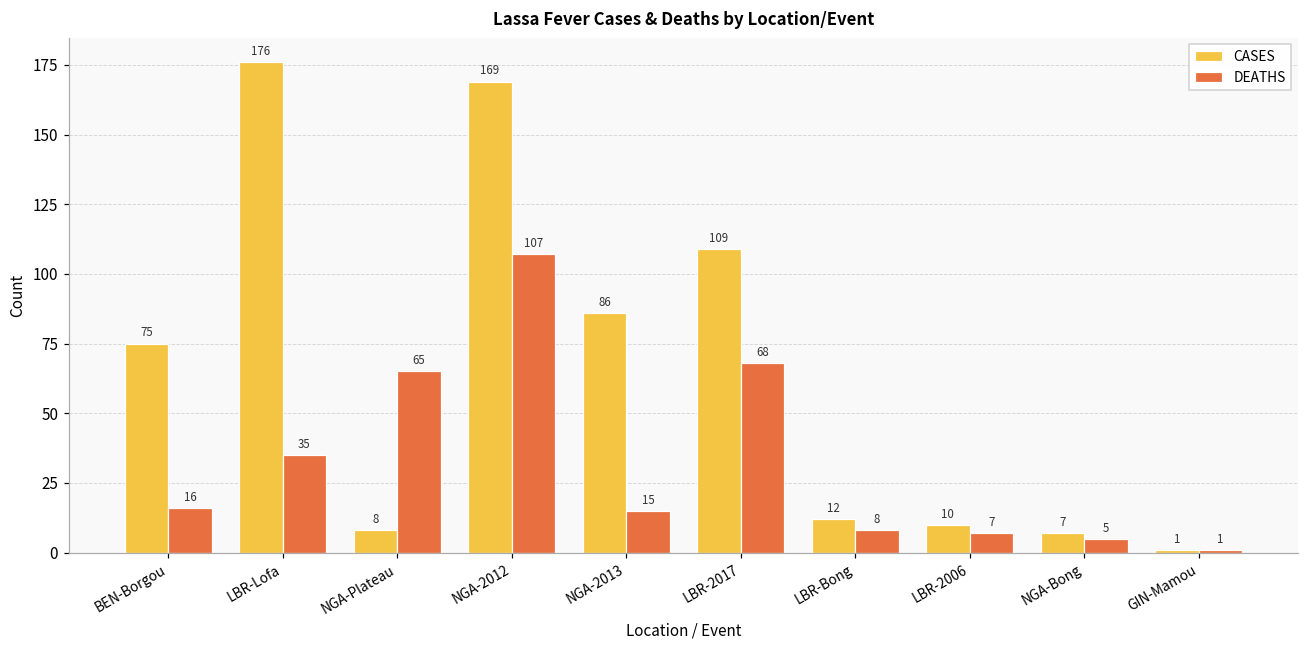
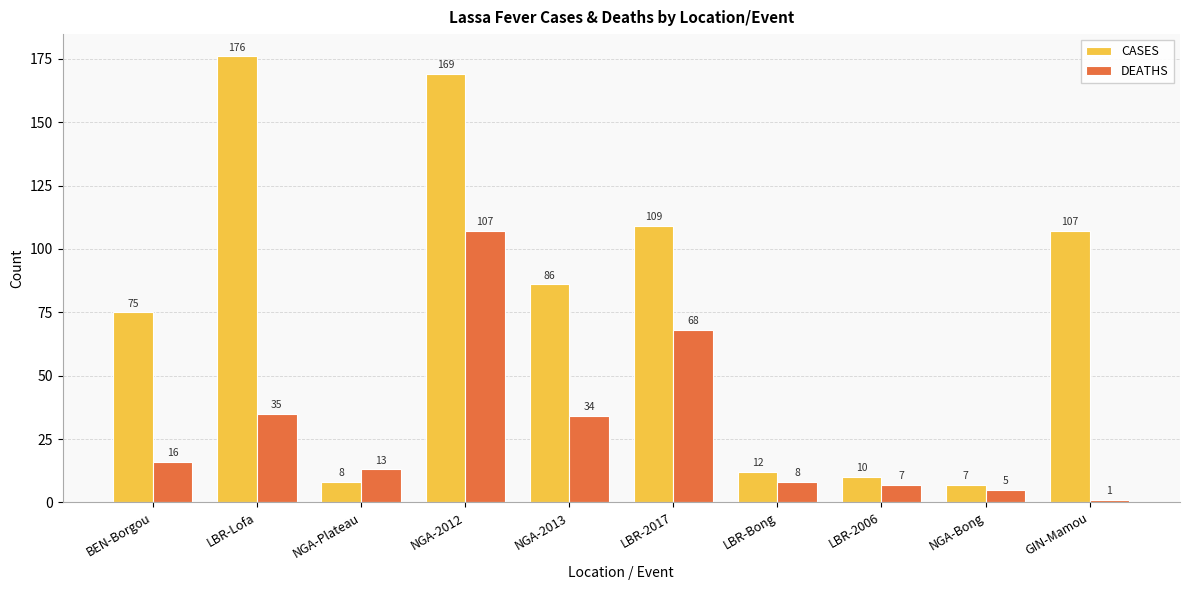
DEATHS, NGA-Plateau: 65 -> 13
DEATHS, NGA-2013: 15 -> 34
CASES, GIN-Mamou: 1 -> 107
